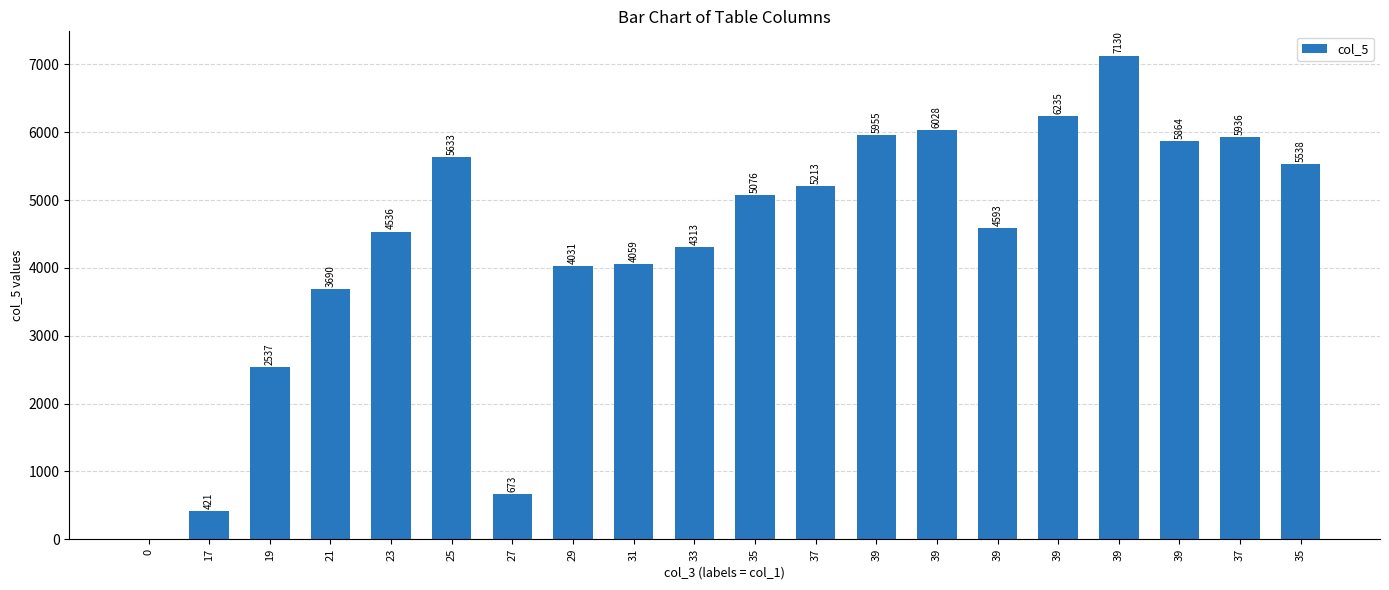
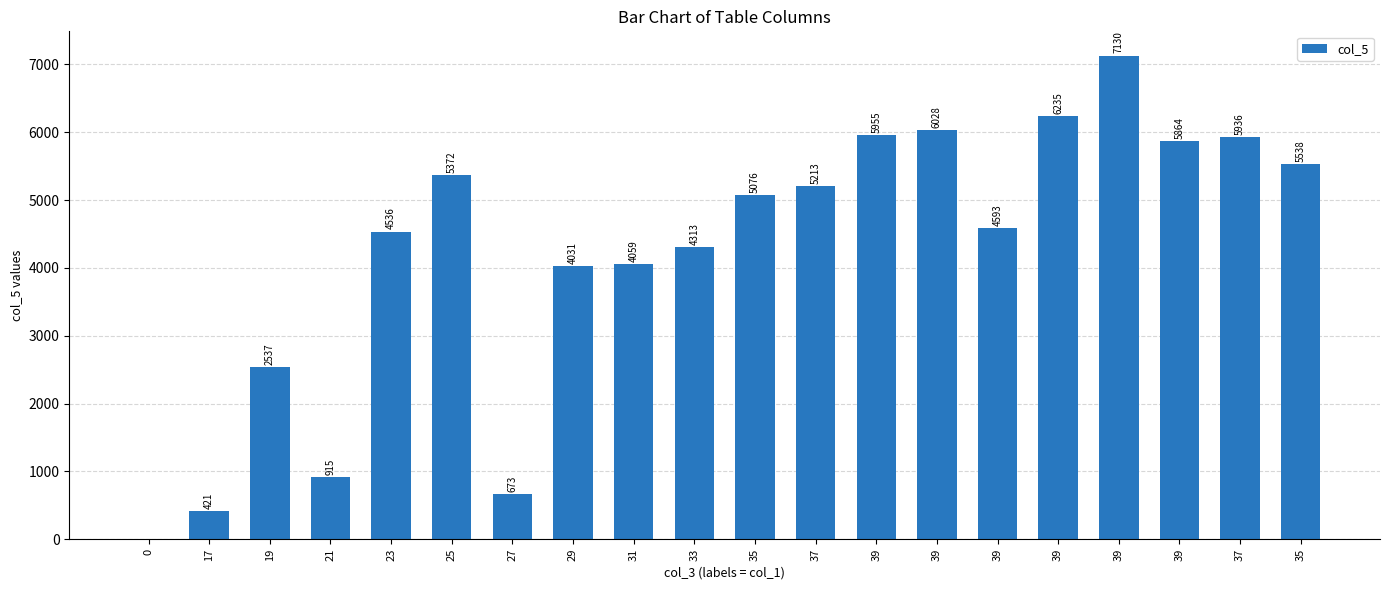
21: 3690 -> 915
25: 5633 -> 5372
